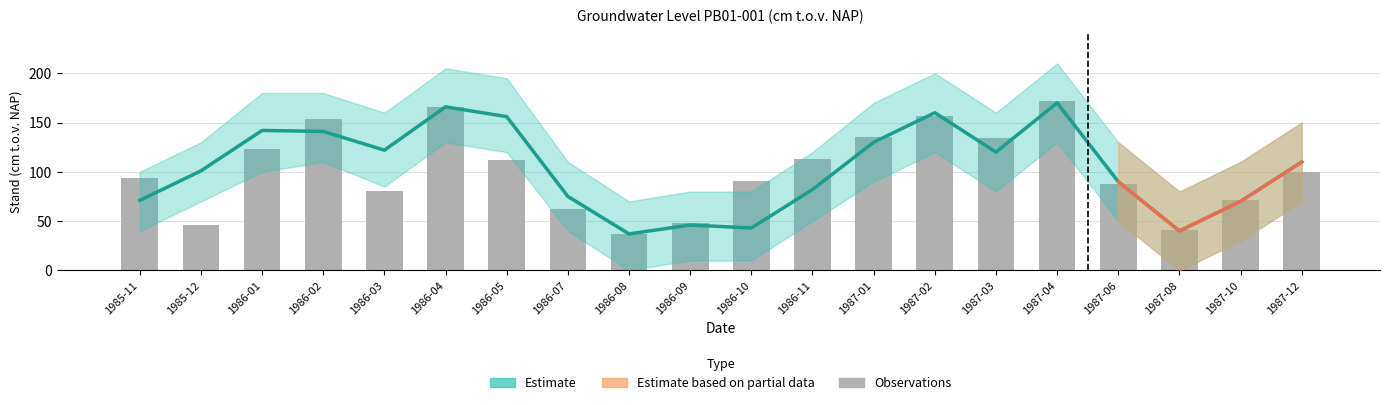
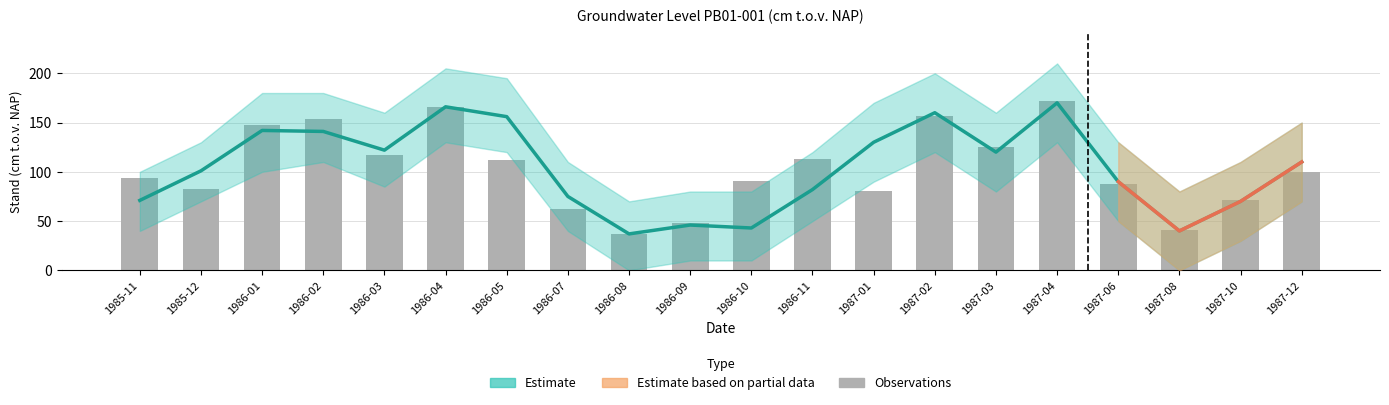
Observations, 1985-12: 50 -> 80
Observations, 1986-01: 120 -> 150
Observations, 1986-03: 80 -> 120
Observations, 1987-01: 140 -> 80
Observations, 1987-03: 134 -> 125
